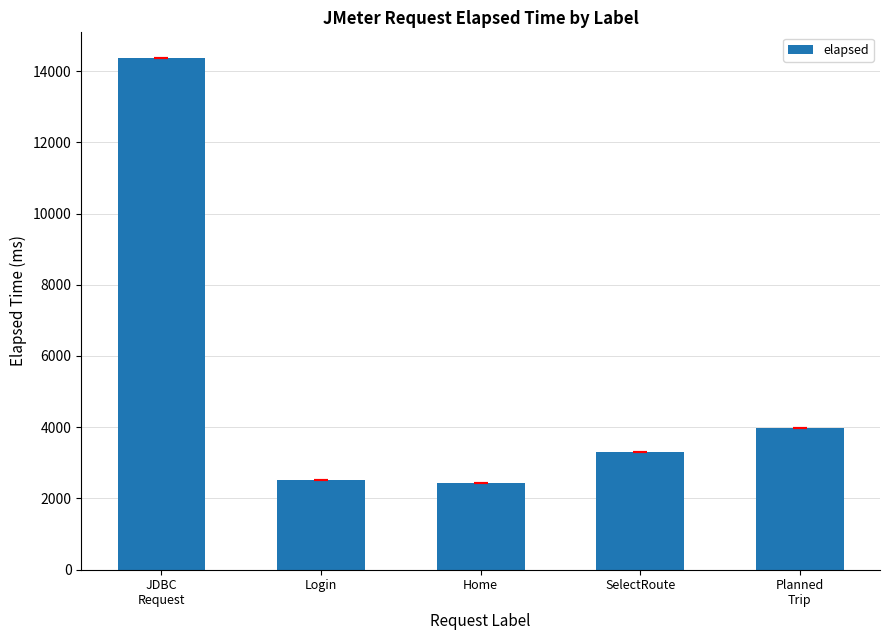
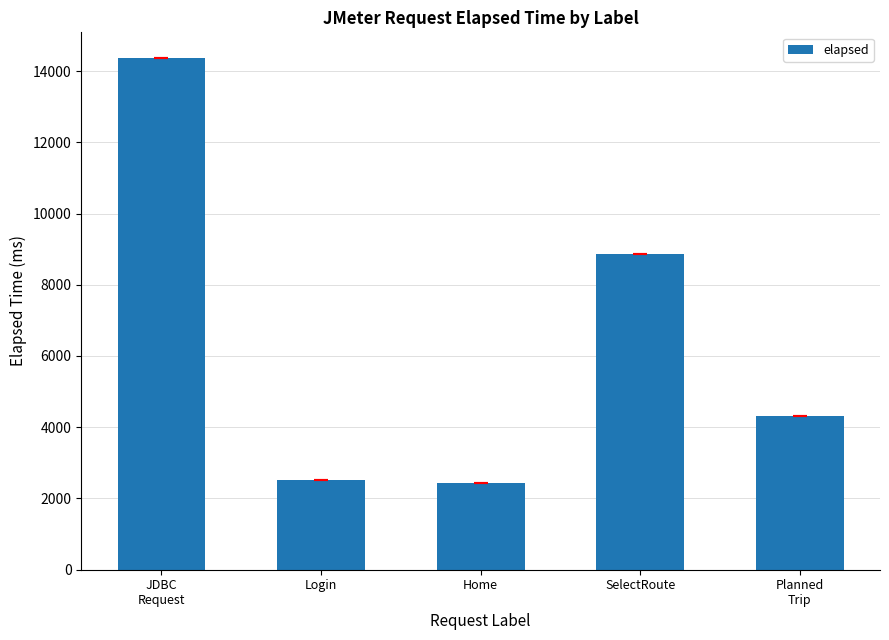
SelectRoute: 3300 -> 8900
Planned Trip: 4000 -> 4300
